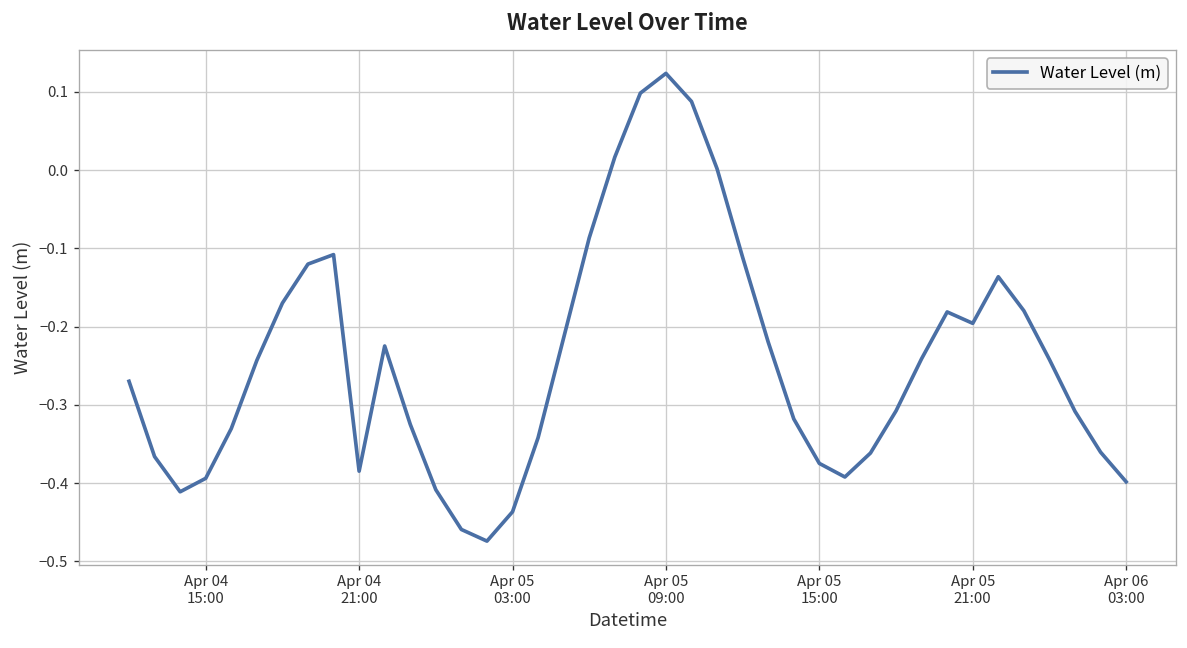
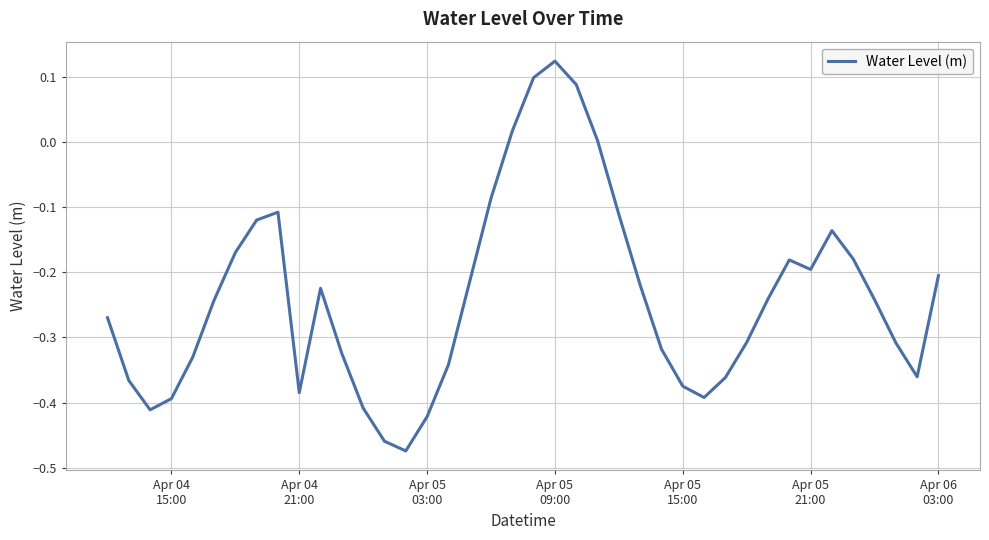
Apr 05 03:00: -0.44 -> -0.42
Apr 06 03:00: -0.40 -> -0.21
